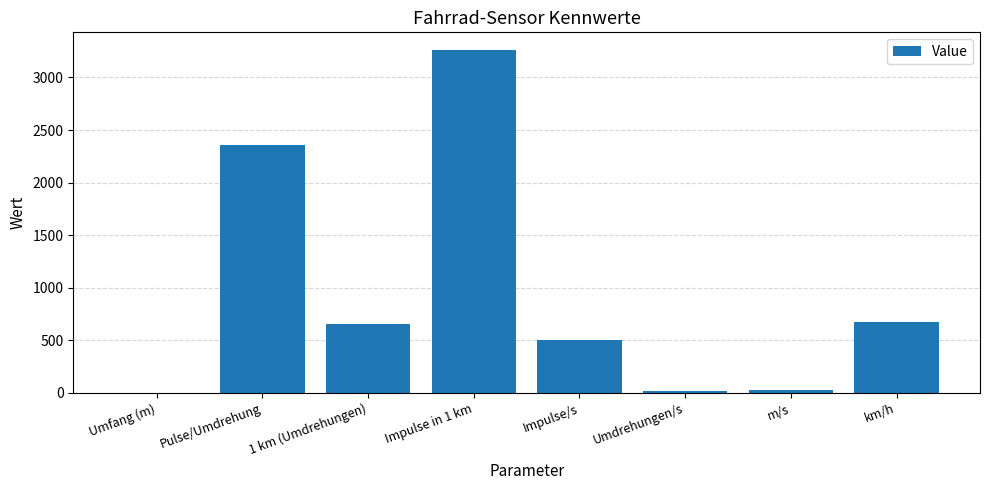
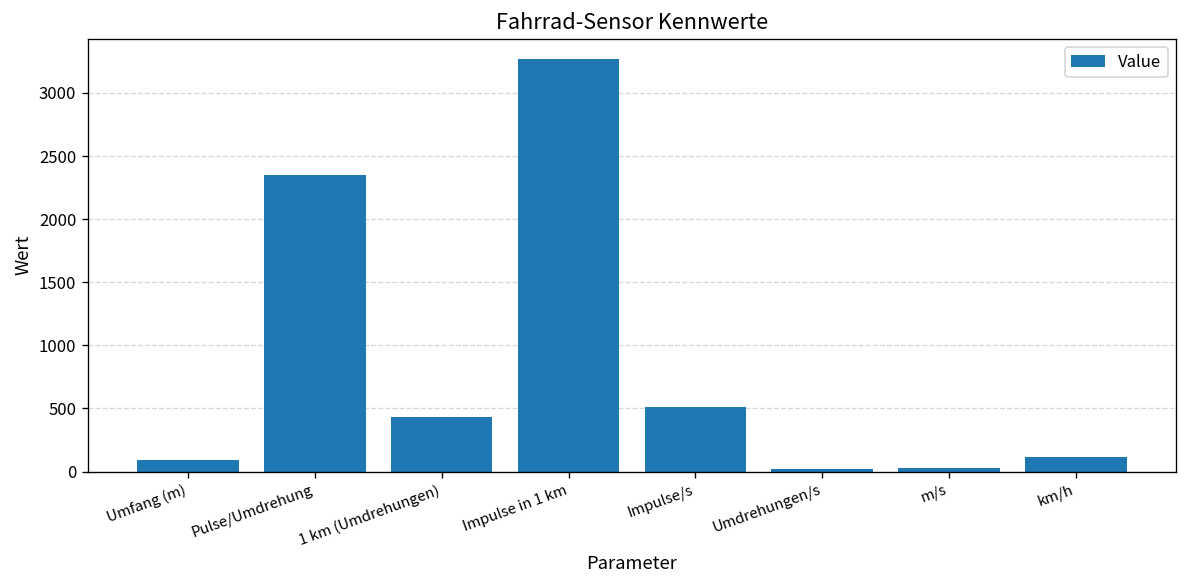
Umfang (m): 0 -> 90
1 km (Umdrehungen): 650 -> 430
km/h: 680 -> 110
